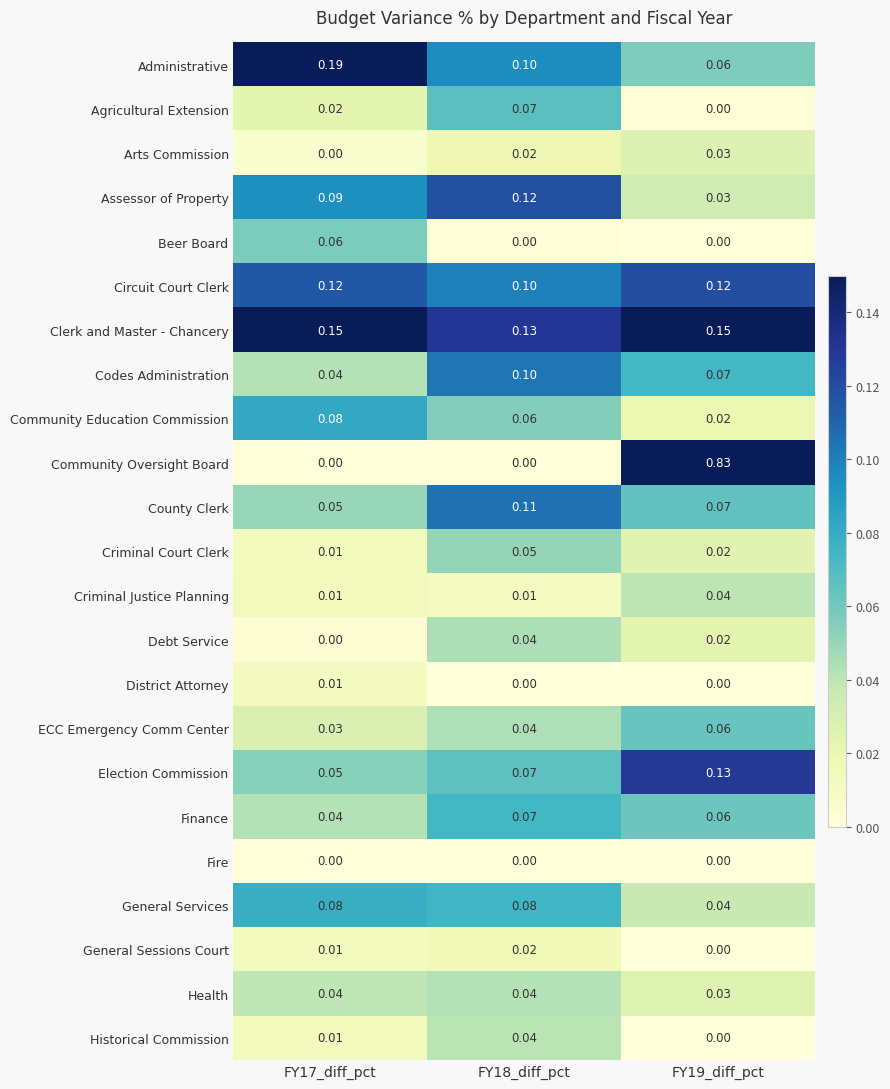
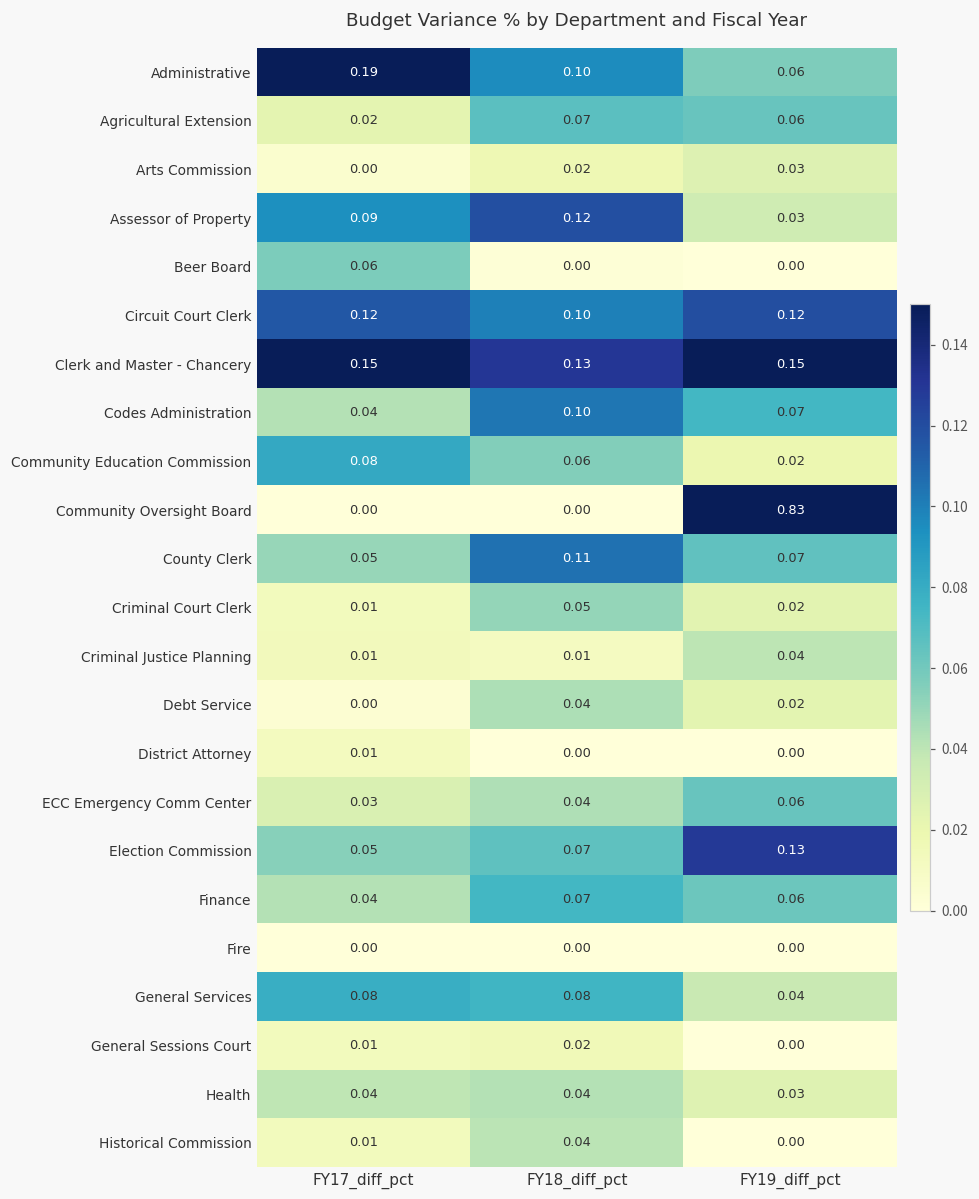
Agricultural Extension, FY19_diff_pct: 0.00 -> 0.06
